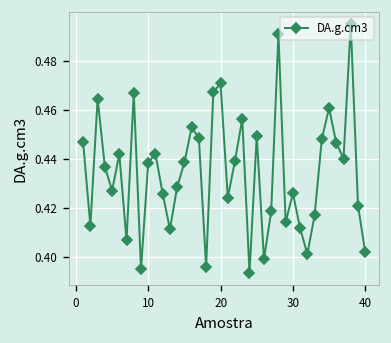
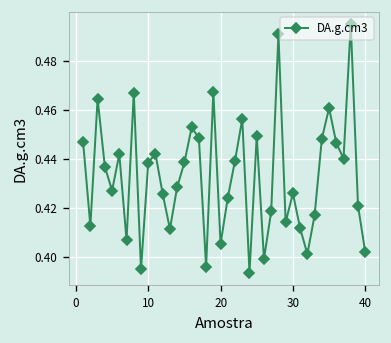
20: 0.471 -> 0.405
